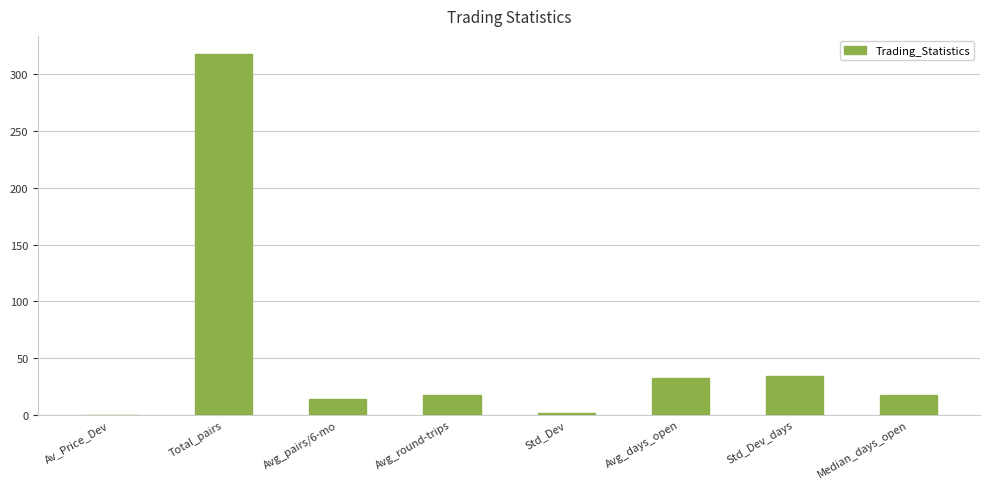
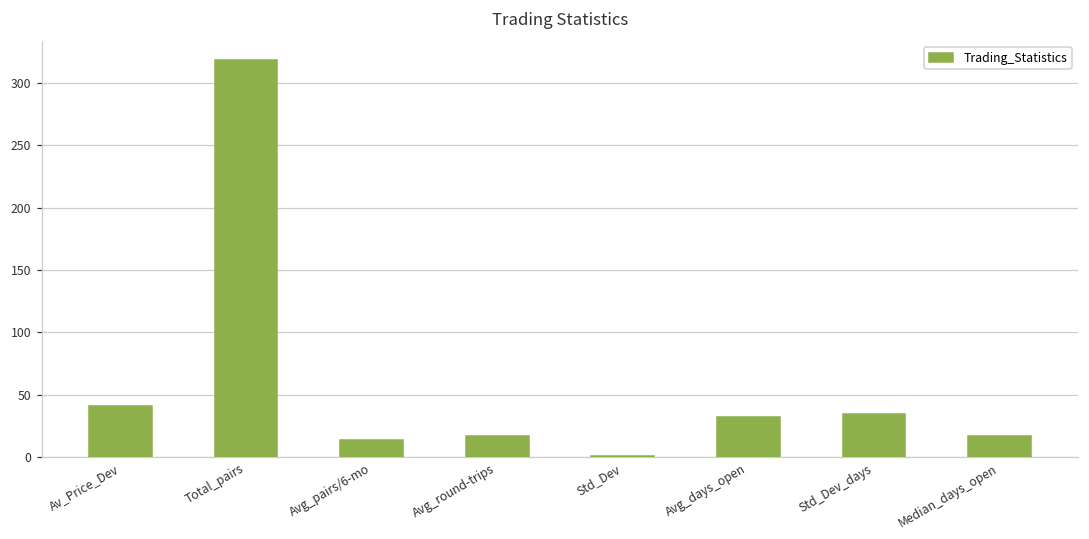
Av_Price_Dev: 0 -> 41
